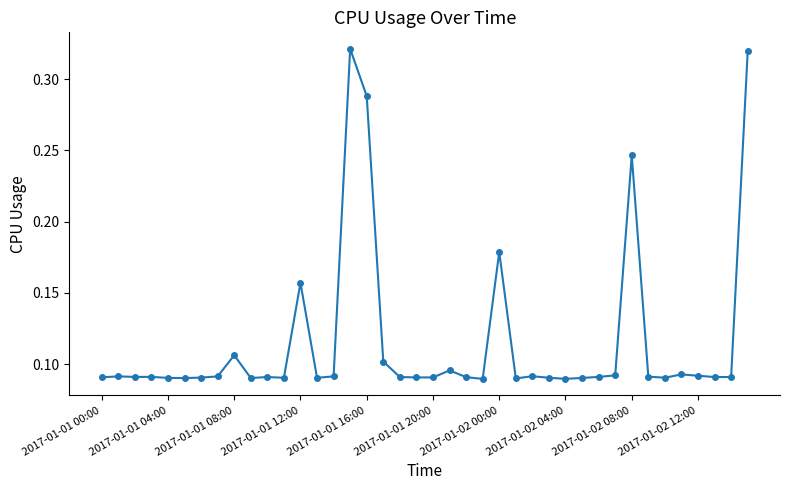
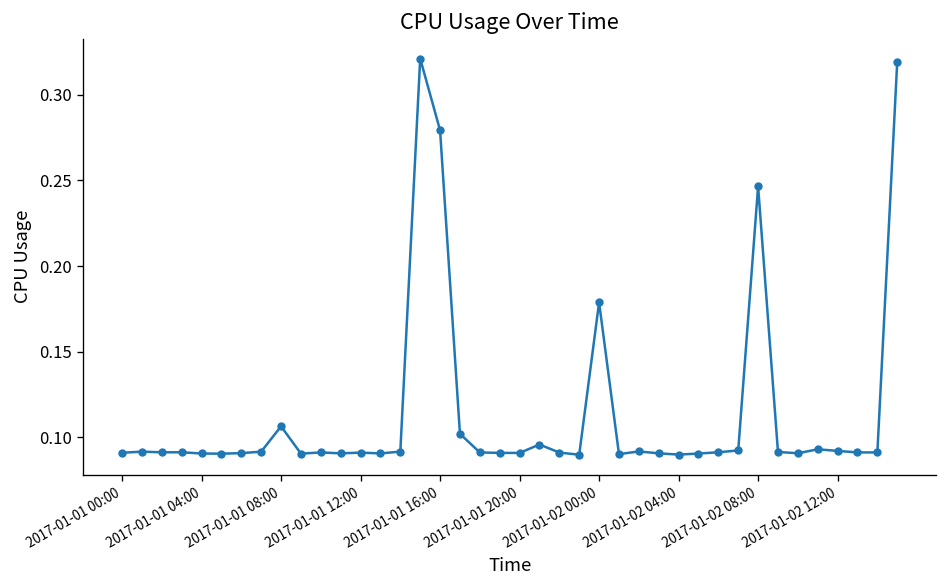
2017-01-01 12:00: 0.157 -> 0.091
2017-01-01 16:00: 0.288 -> 0.279
